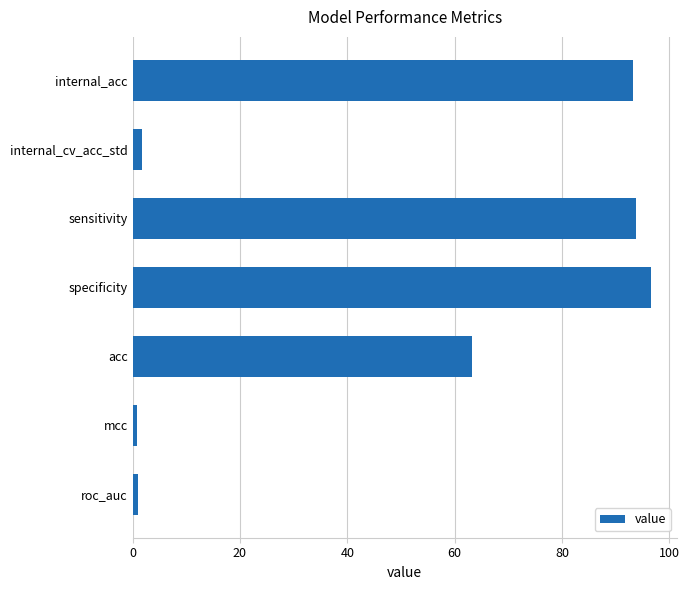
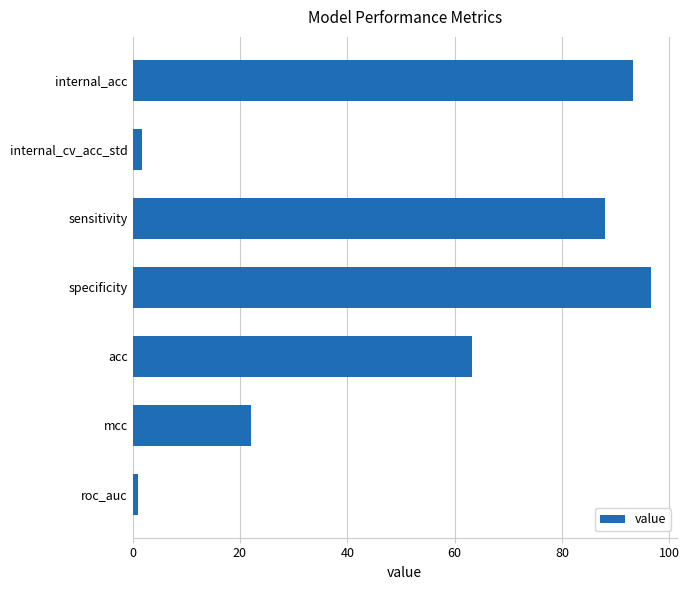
sensitivity: 94 -> 88
mcc: 1 -> 22
